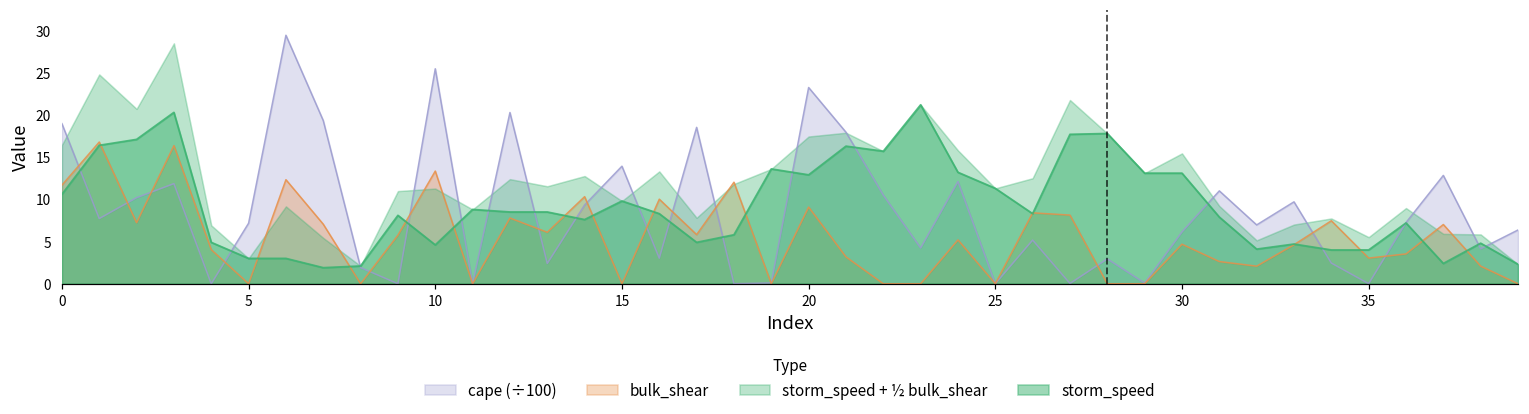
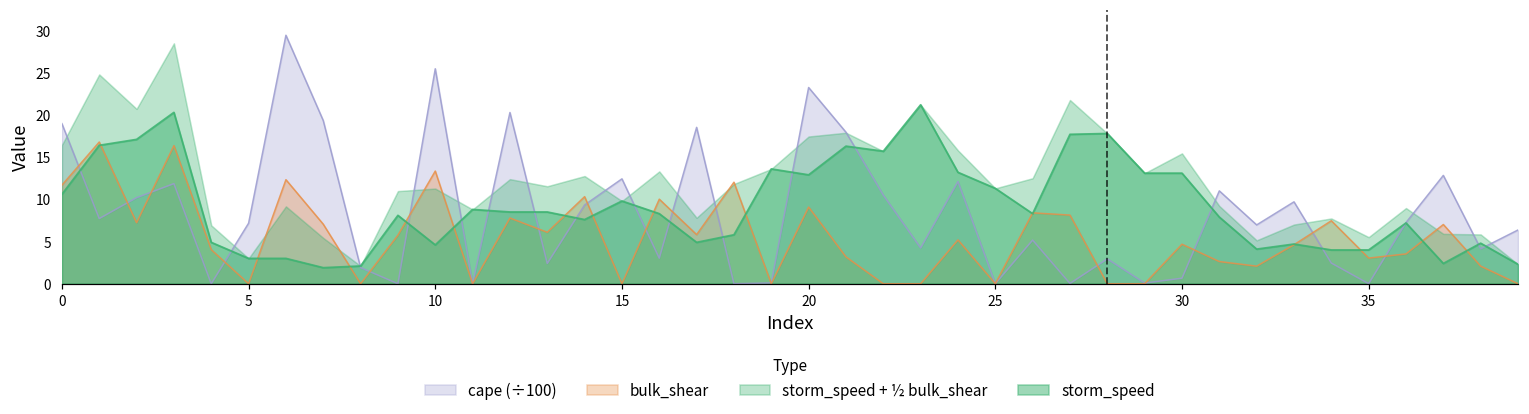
cape (÷100), 15: 14 -> 12
cape (÷100), 30: 6 -> 1
